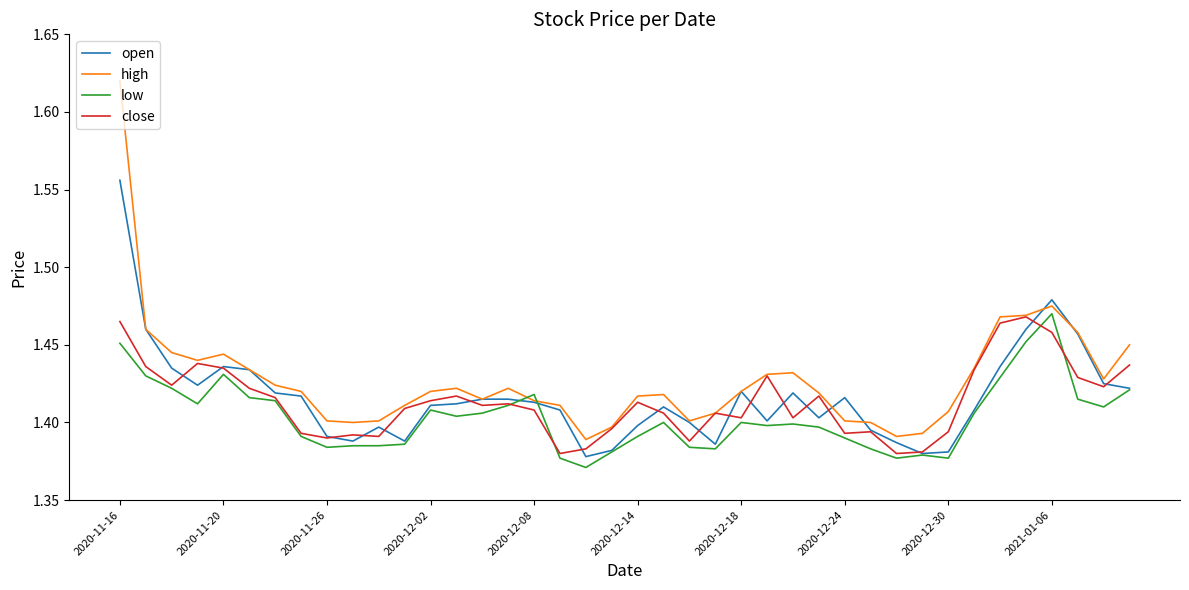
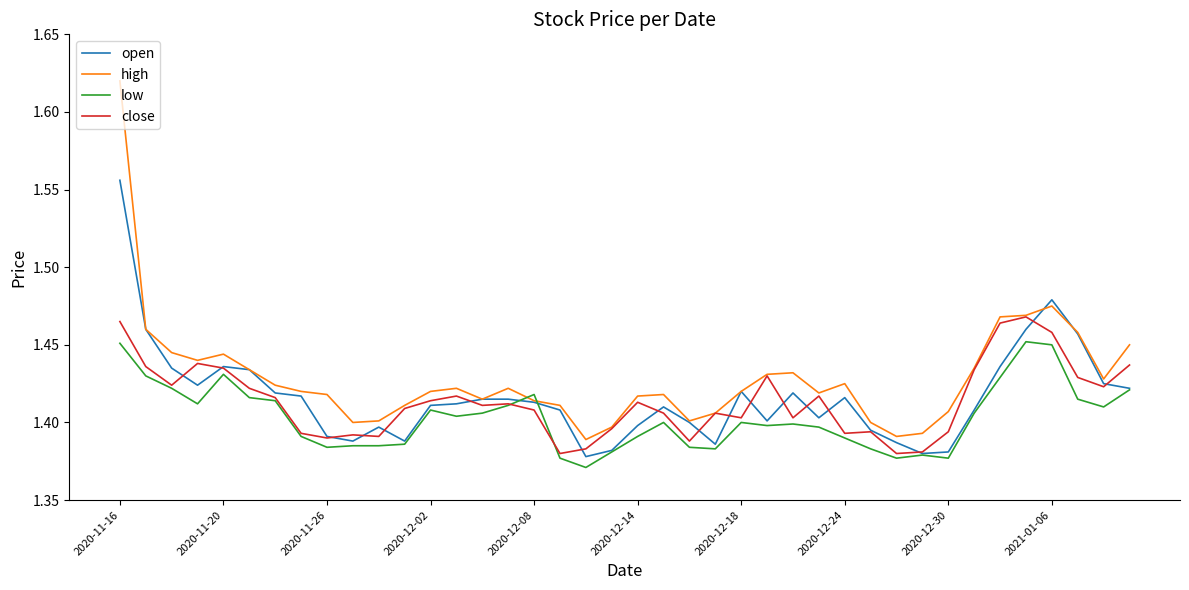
high, 2020-11-26: 1.401 -> 1.418
high, 2020-12-24: 1.401 -> 1.425
low, 2021-01-06: 1.47 -> 1.45
